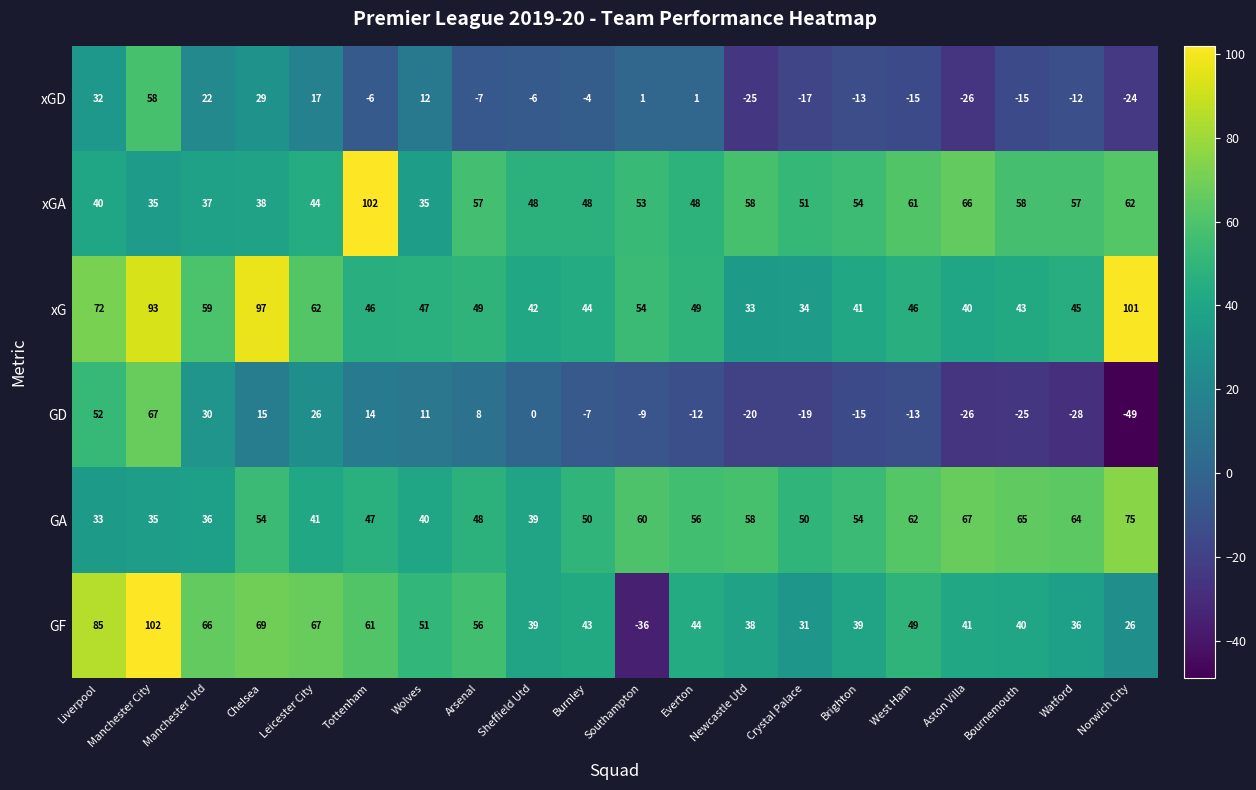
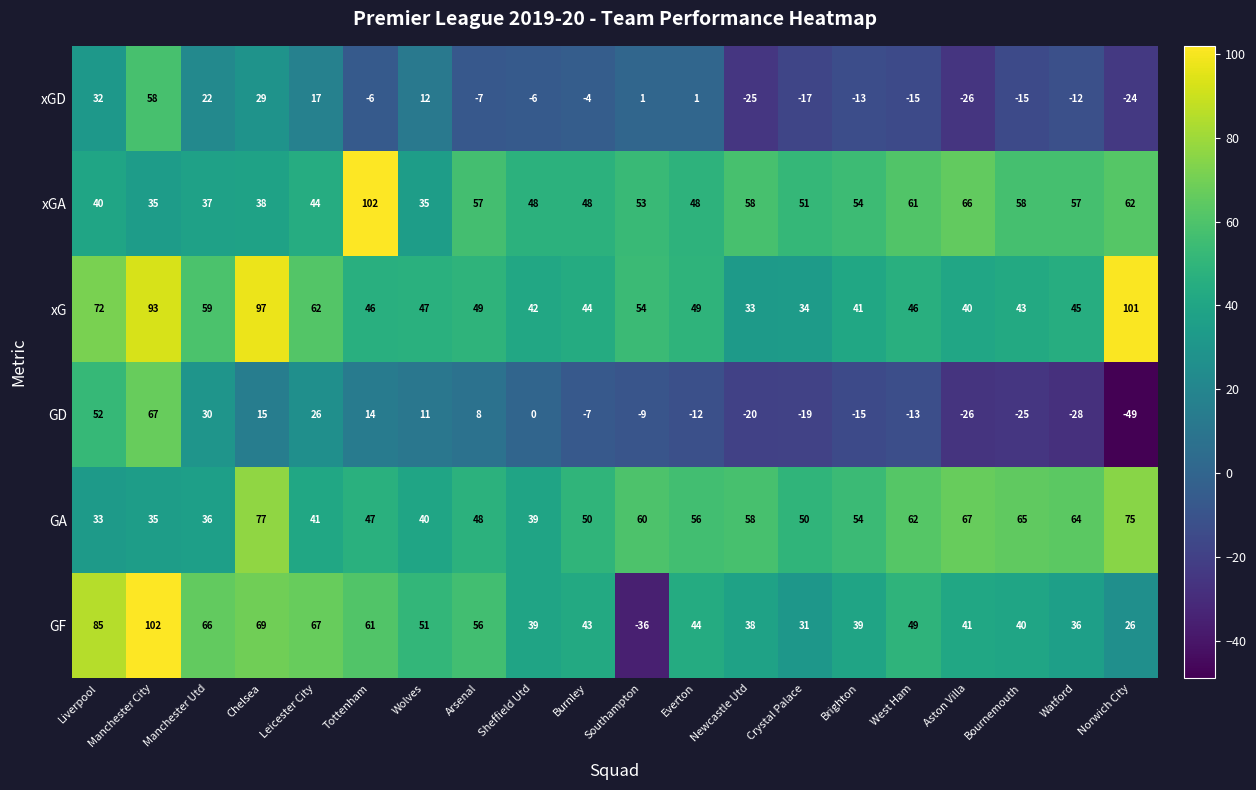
GA, Chelsea: 54 -> 77
